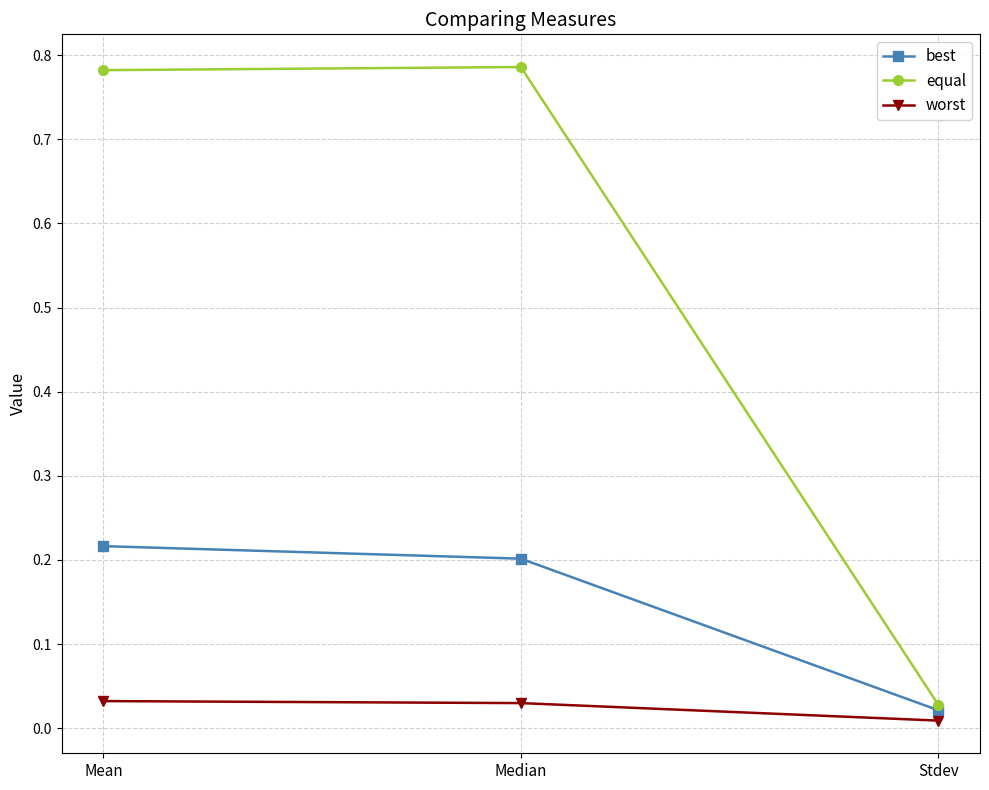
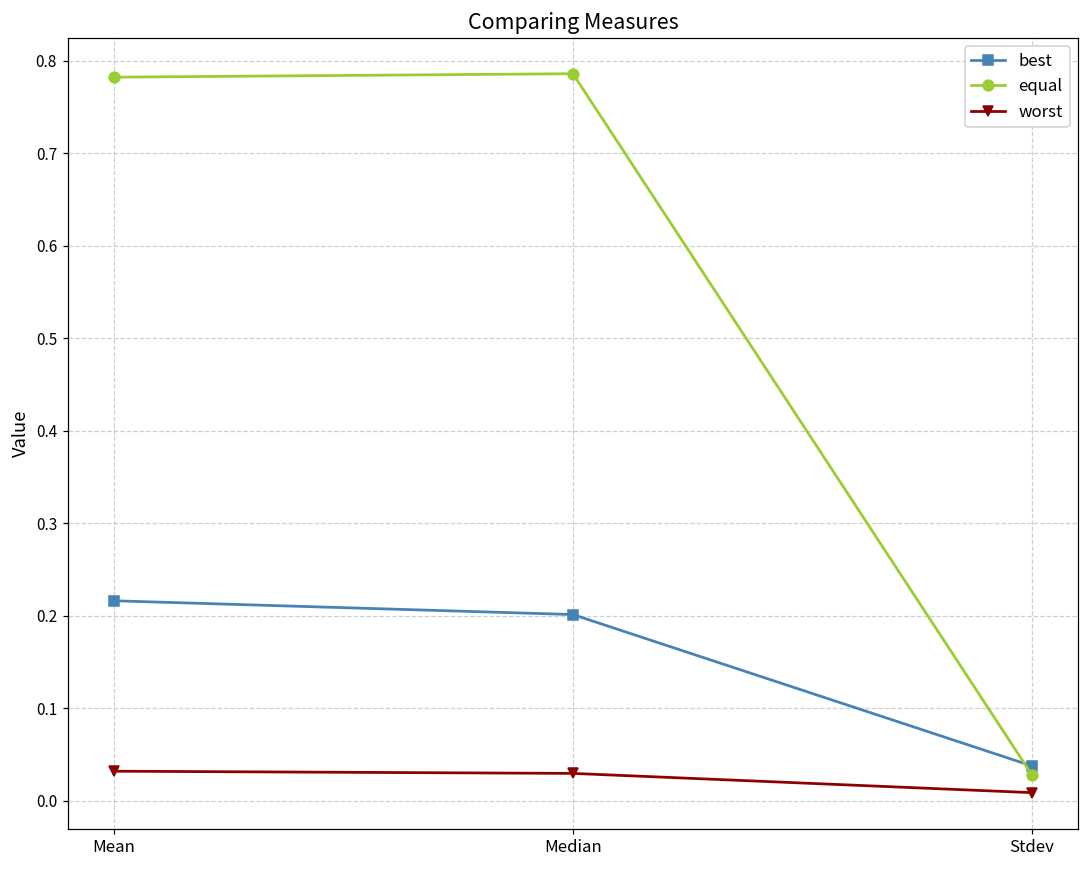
best, Stdev: 0.02 -> 0.04
